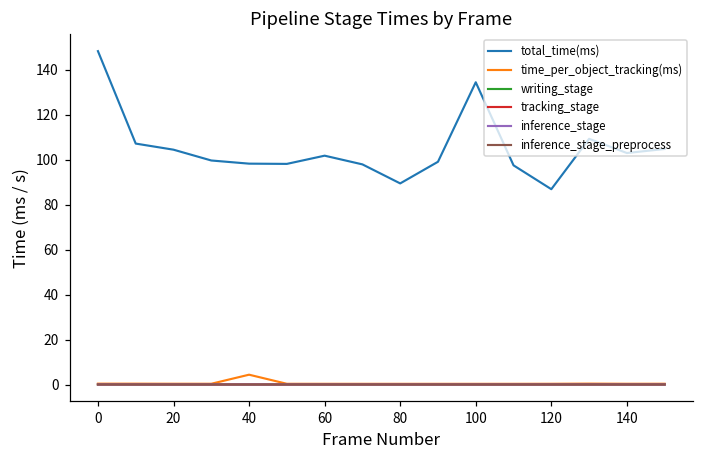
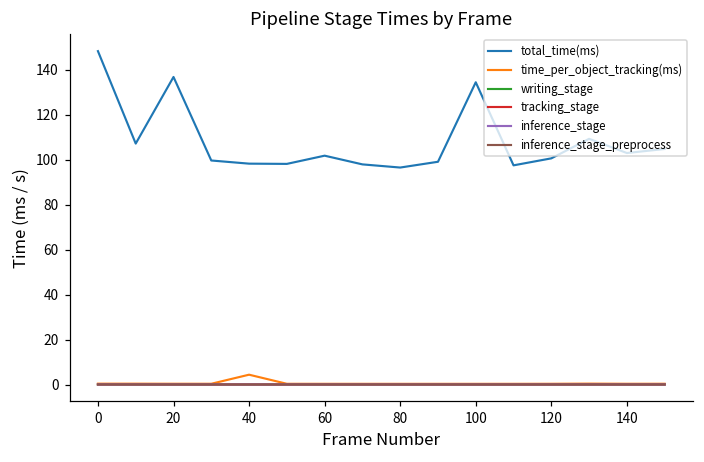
total_time(ms), 20: 104 -> 137
total_time(ms), 80: 89 -> 97
total_time(ms), 120: 87 -> 101
